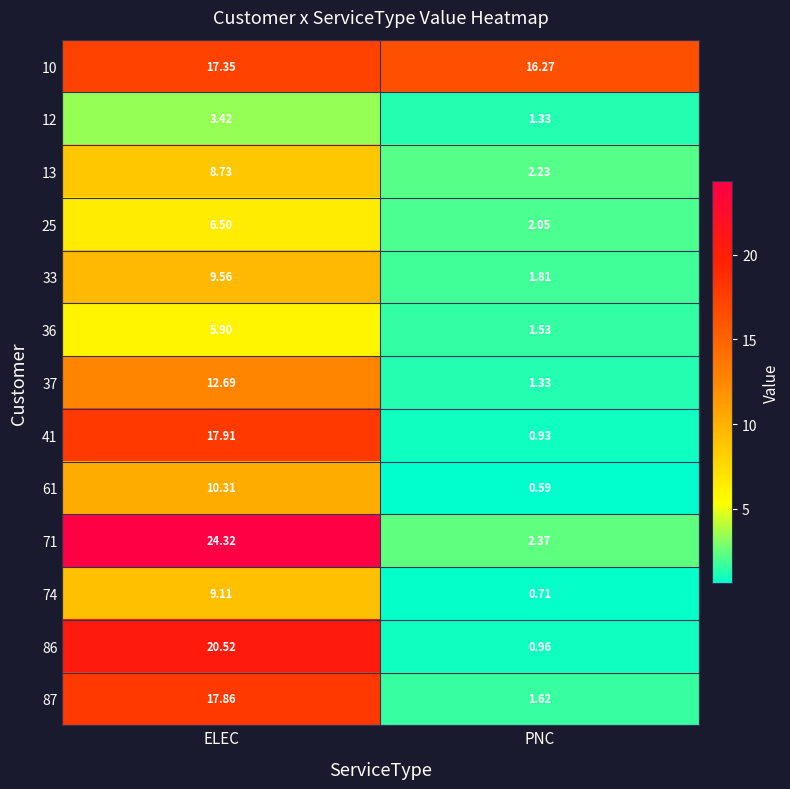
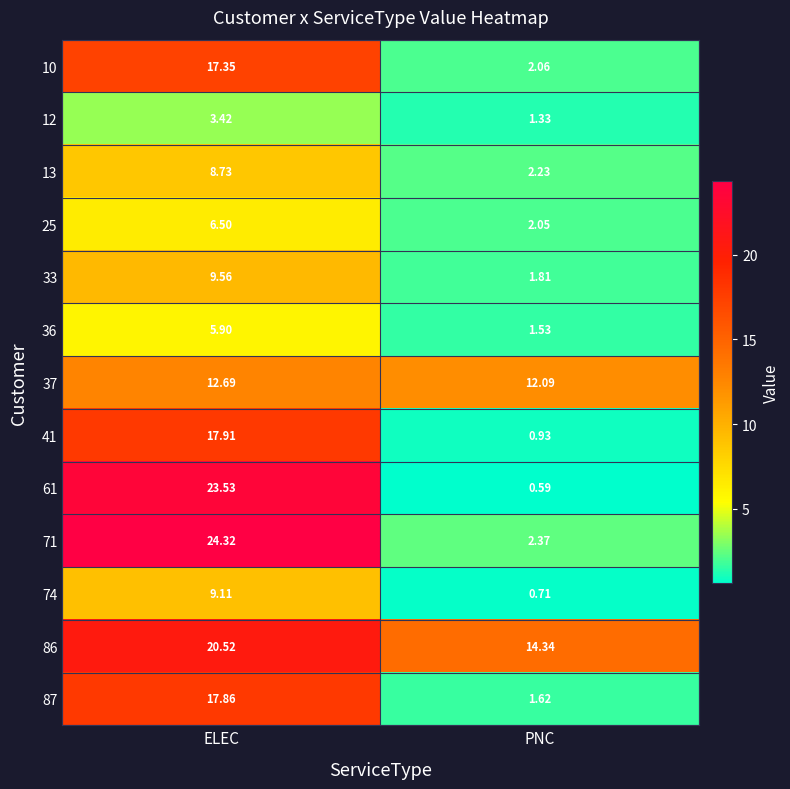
10, PNC: 16.27 -> 2.06
37, PNC: 1.33 -> 12.09
61, ELEC: 10.31 -> 23.53
86, PNC: 0.96 -> 14.34
